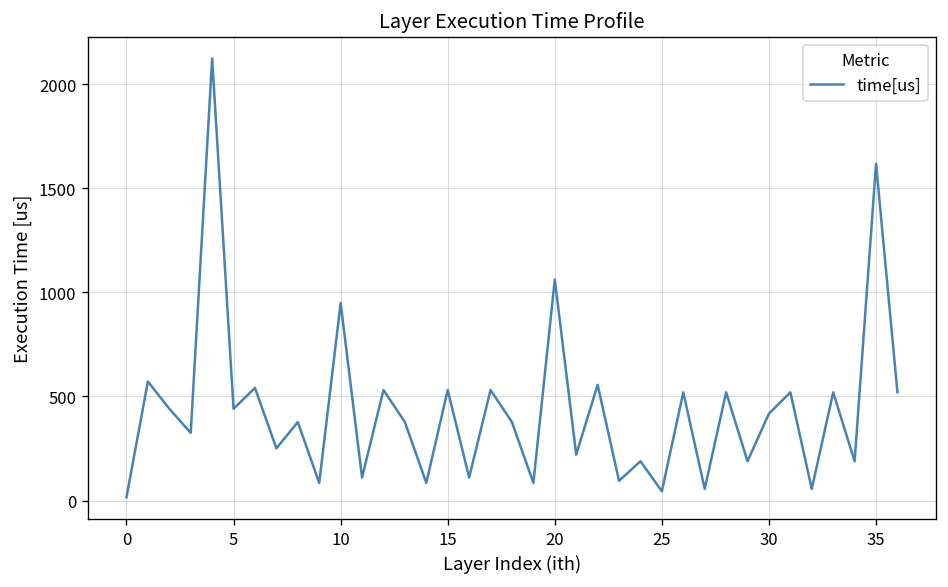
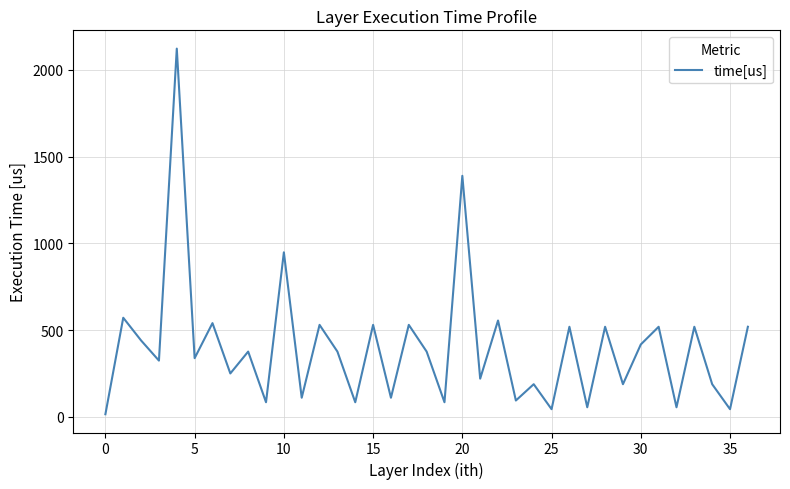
5: 440 -> 340
20: 1060 -> 1390
35: 1620 -> 50
